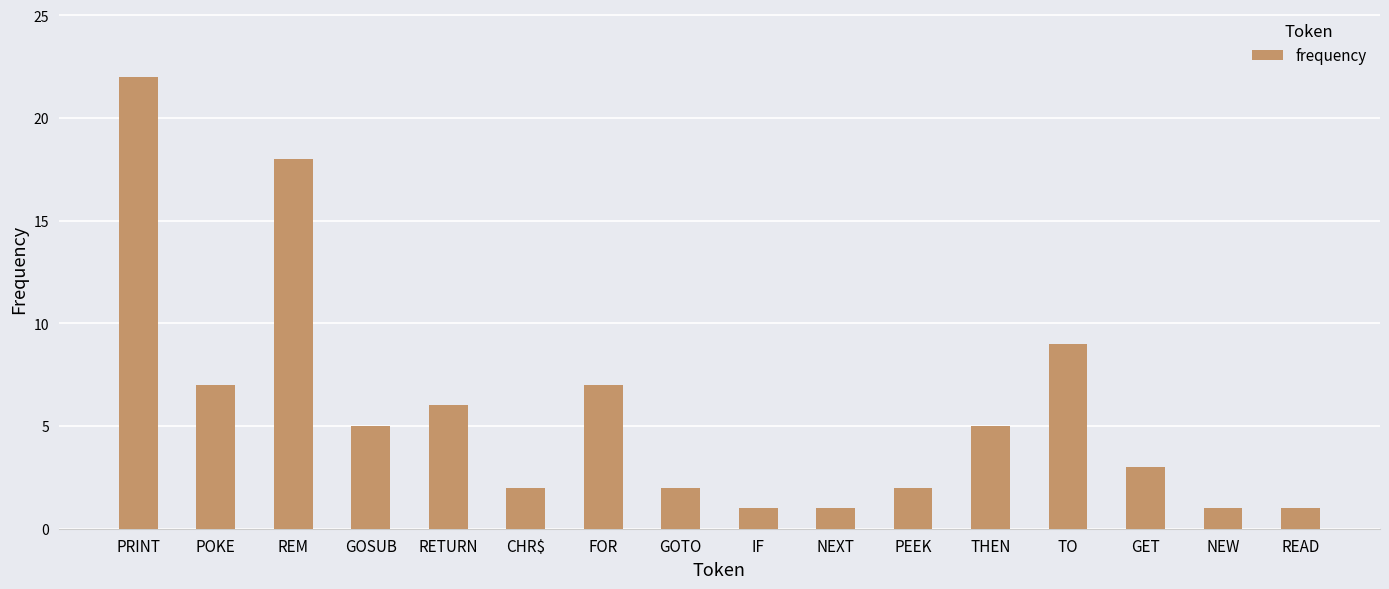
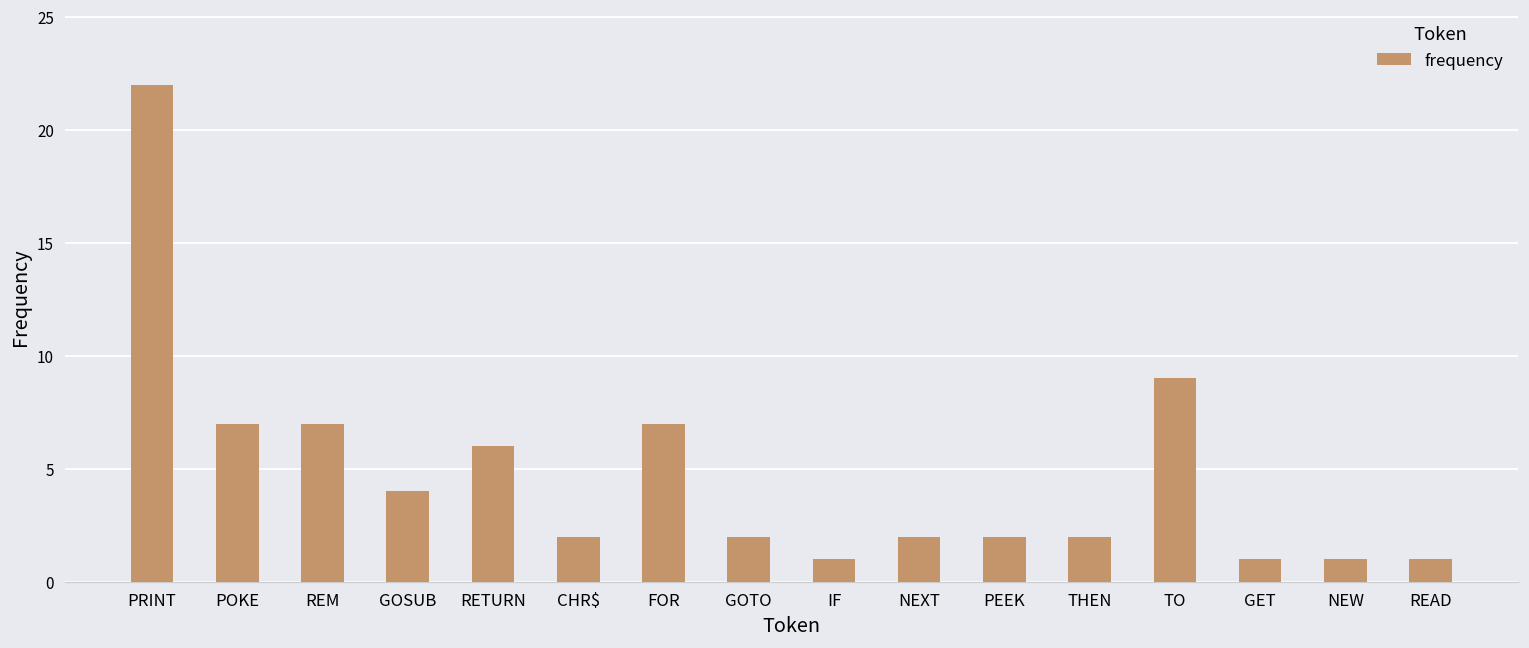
REM: 18 -> 7
GOSUB: 5 -> 4
NEXT: 1 -> 2
THEN: 5 -> 2
GET: 3 -> 1
